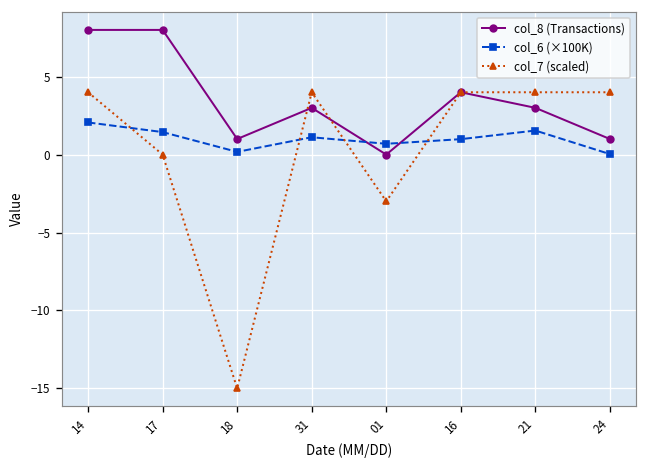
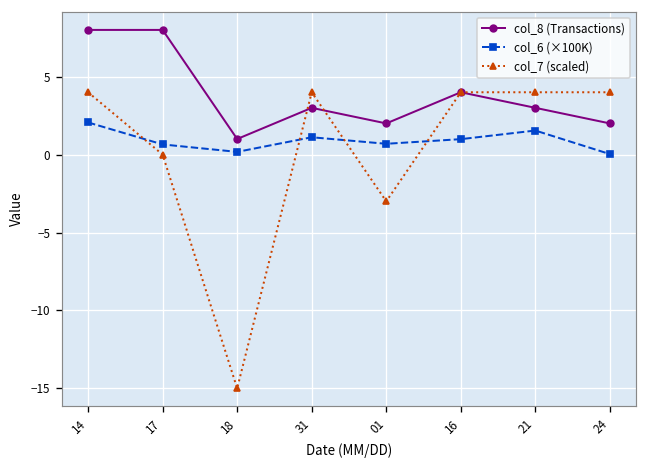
col_6 (×100K), 17: 1.4 -> 0.7
col_8 (Transactions), 01: 0 -> 2
col_8 (Transactions), 24: 1 -> 2
